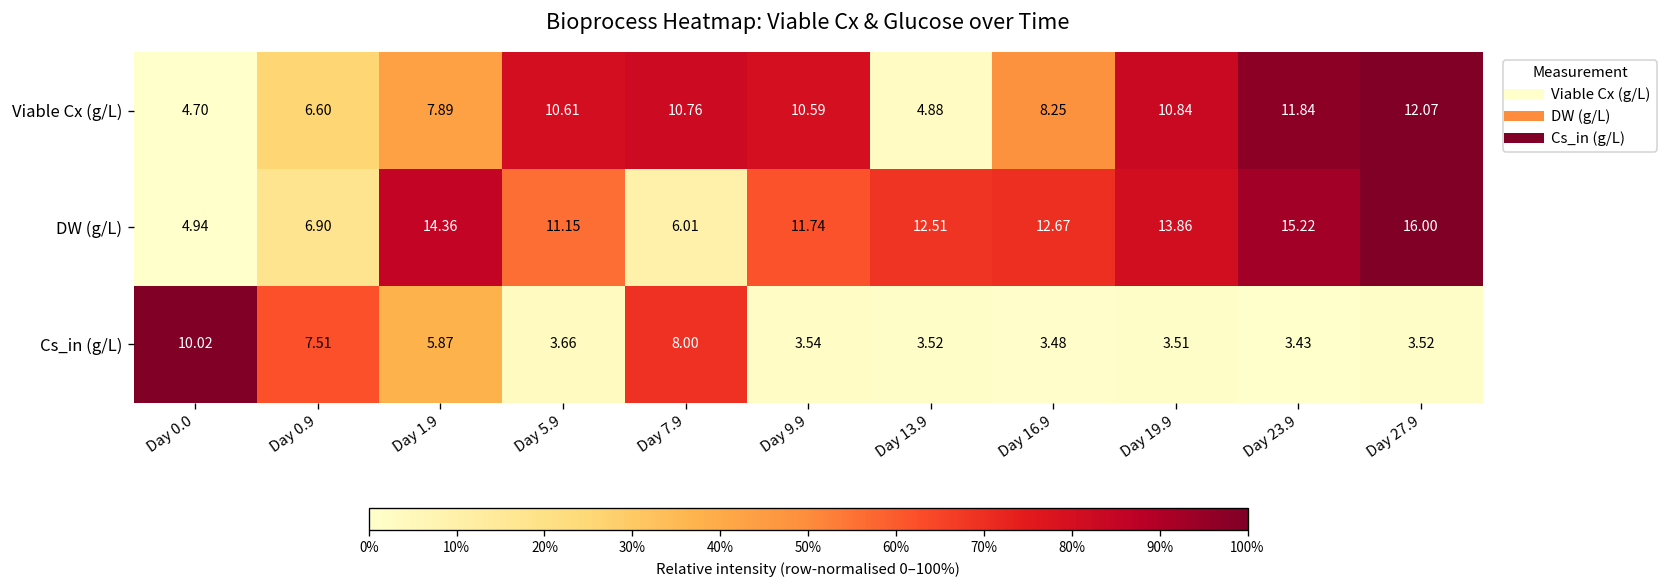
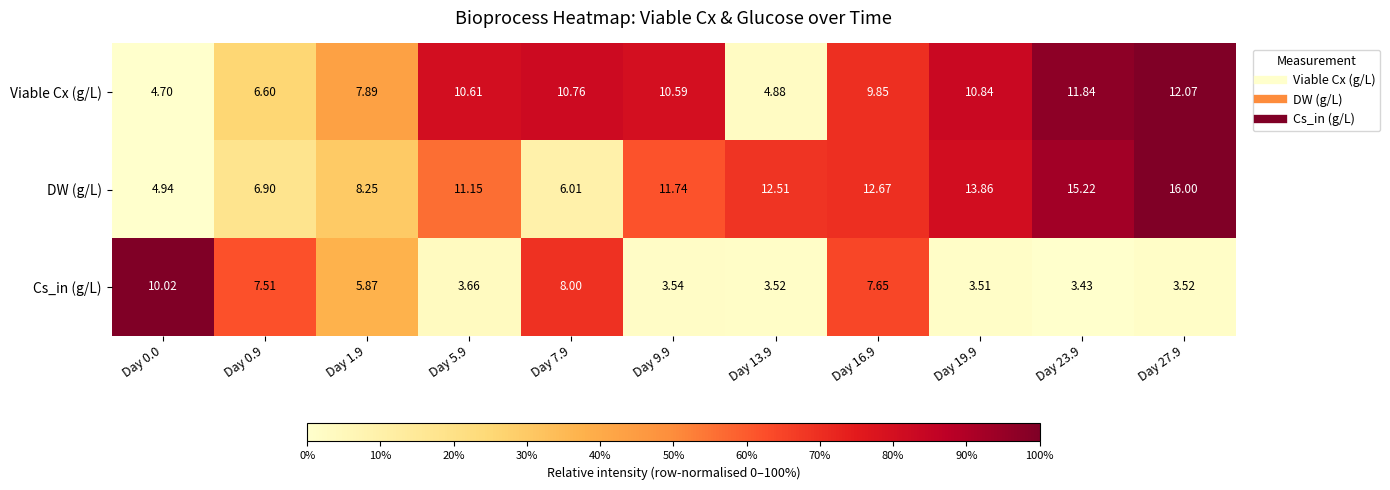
Viable Cx (g/L), Day 16.9: 8.25 -> 9.85
DW (g/L), Day 1.9: 14.36 -> 8.25
Cs_in (g/L), Day 16.9: 3.48 -> 7.65
